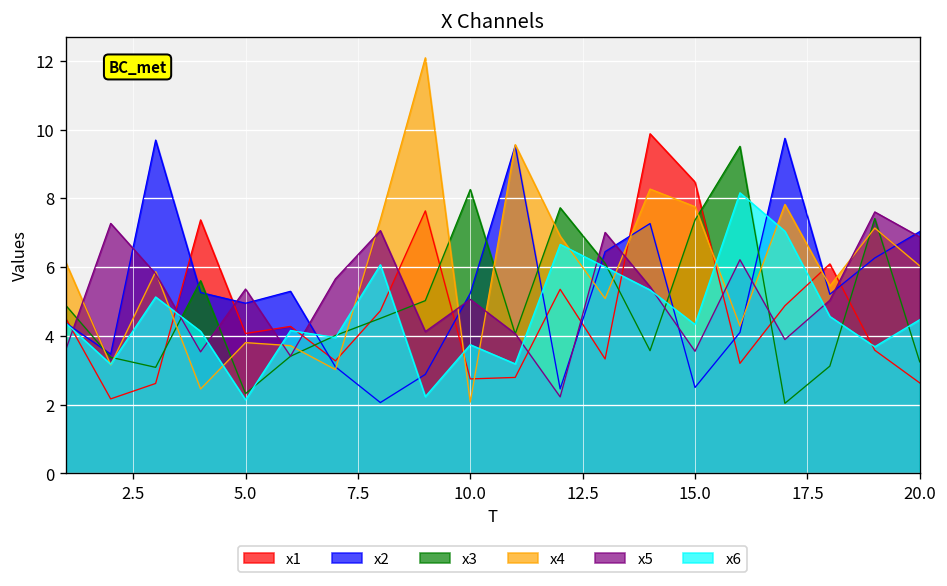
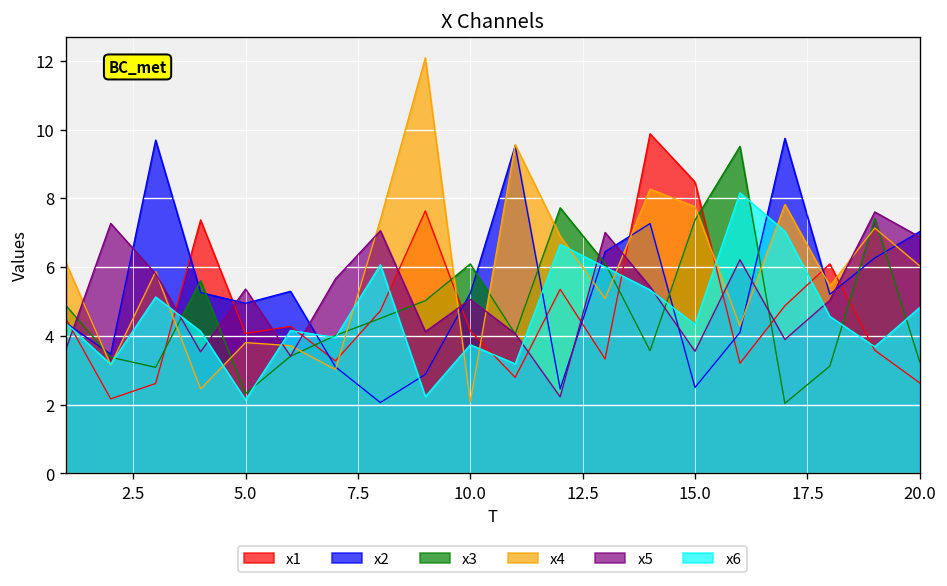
x1, 10.0: 2.7 -> 4.1
x3, 10.0: 8.3 -> 6.1
x6, 20.0: 4.5 -> 4.8
